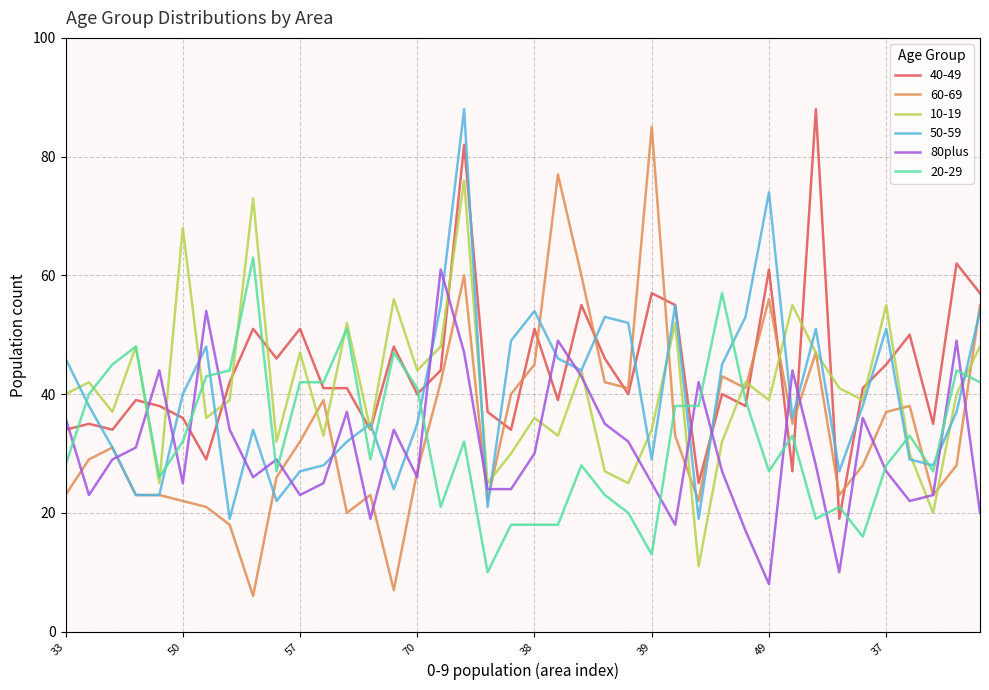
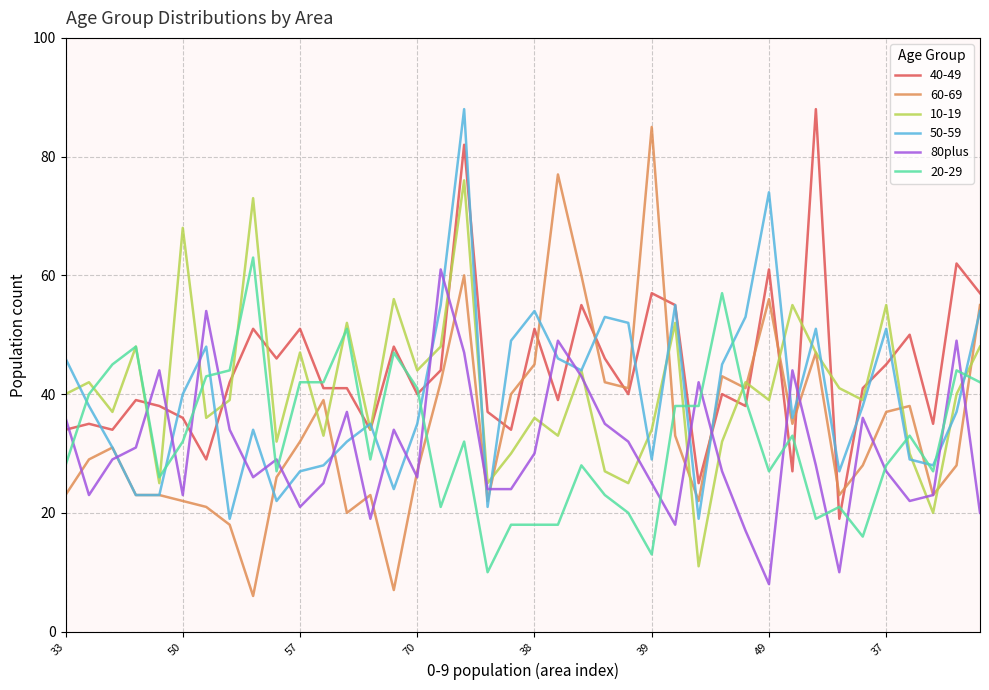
80plus, 50: 25 -> 23
80plus, 57: 23 -> 21
